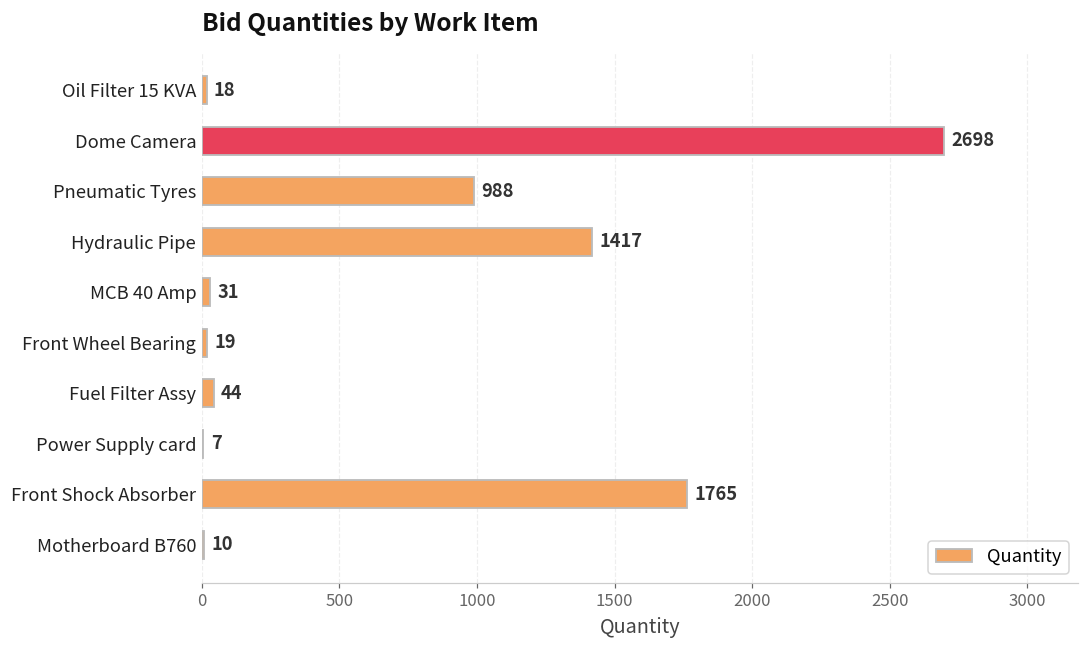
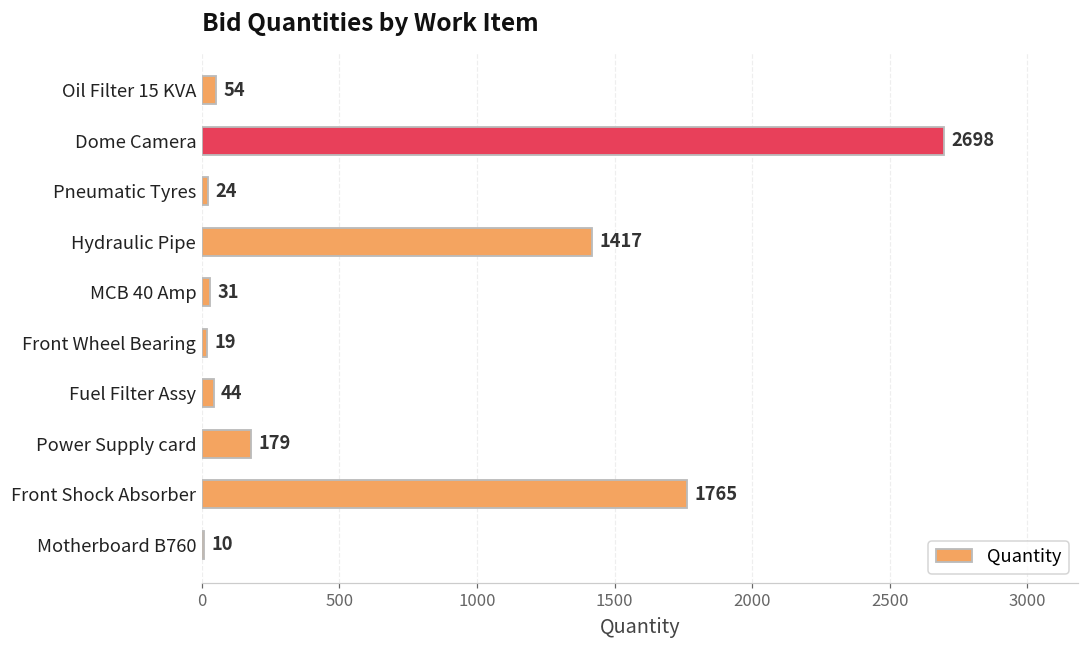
Oil Filter 15 KVA: 18 -> 54
Pneumatic Tyres: 988 -> 24
Power Supply card: 7 -> 179
